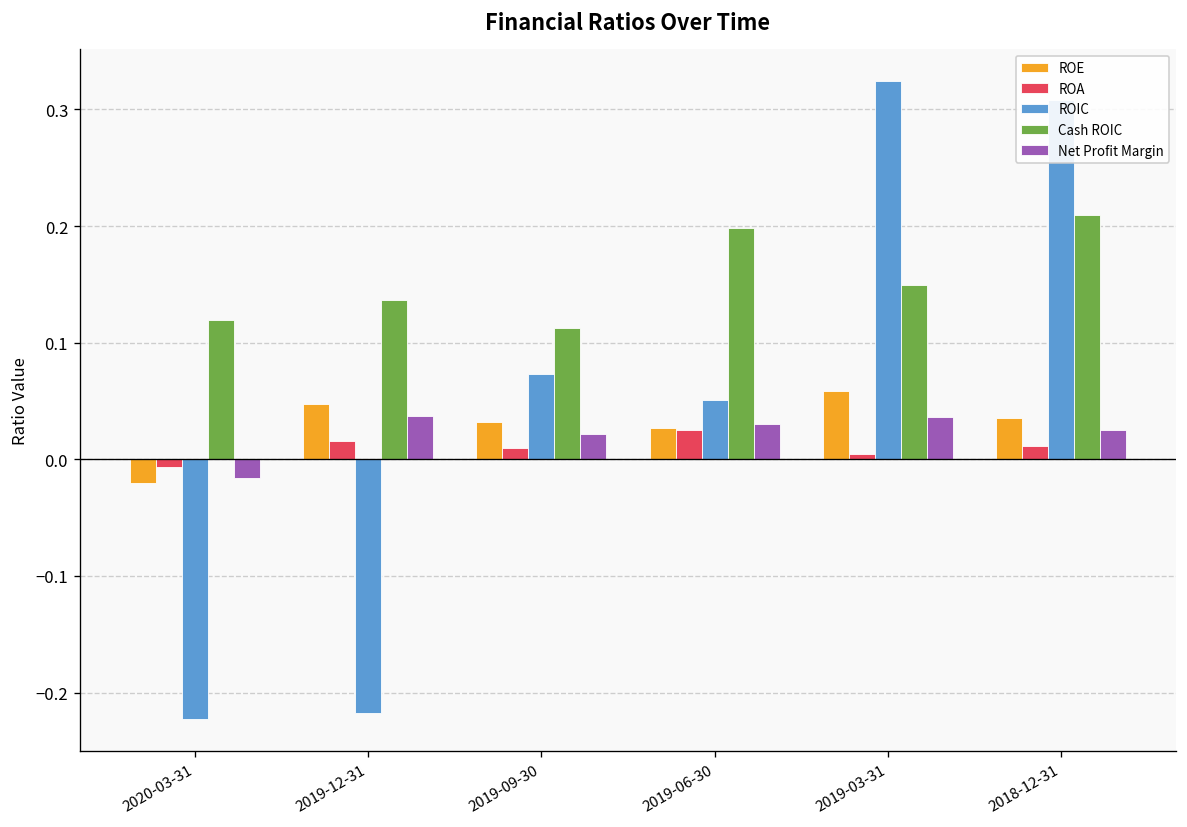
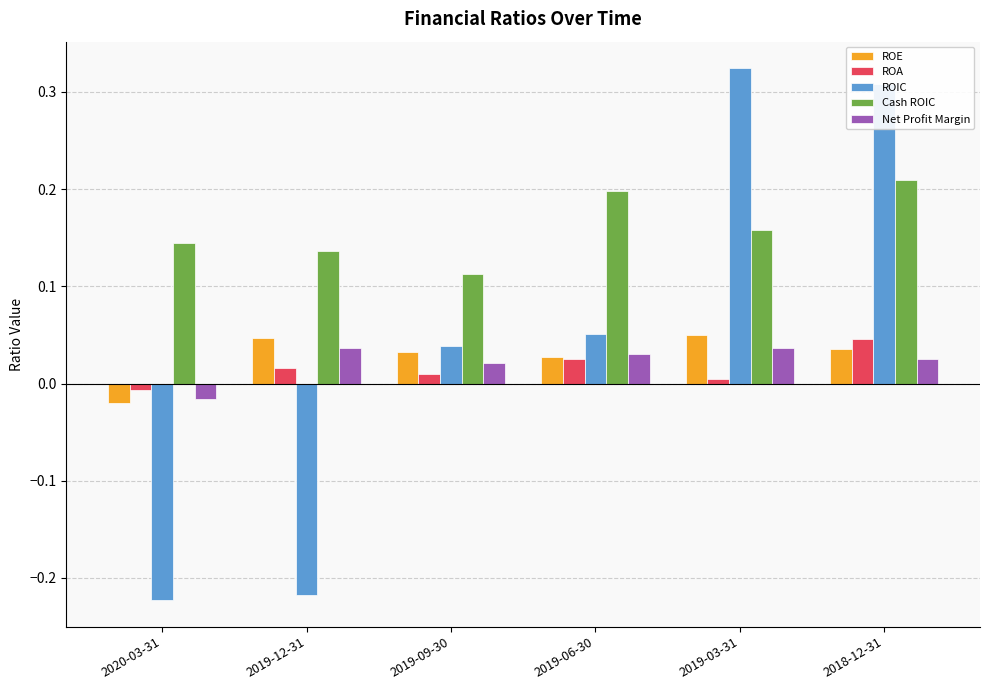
Cash ROIC, 2020-03-31: 0.12 -> 0.14
ROIC, 2019-09-30: 0.07 -> 0.04
ROE, 2019-03-31: 0.06 -> 0.05
Cash ROIC, 2019-03-31: 0.15 -> 0.16
ROA, 2018-12-31: 0.01 -> 0.05
